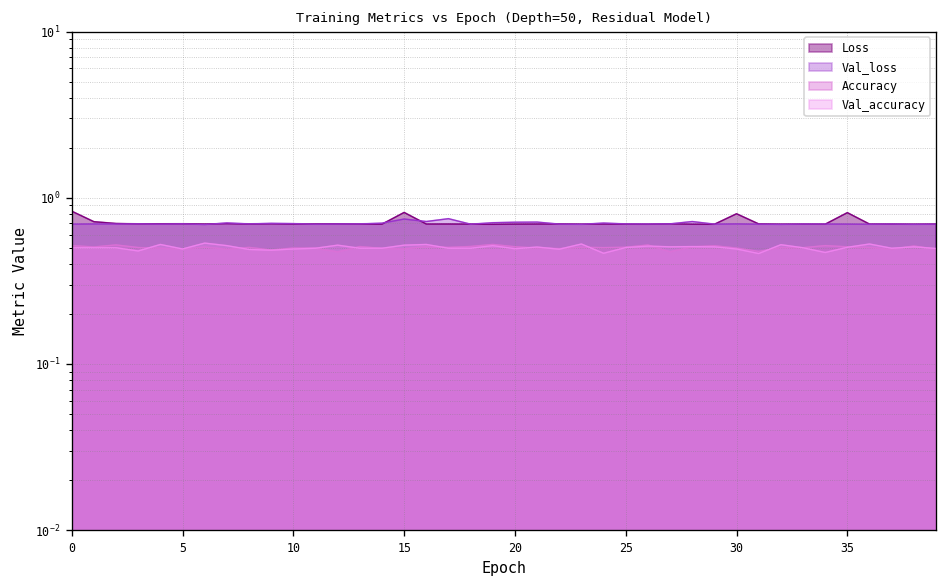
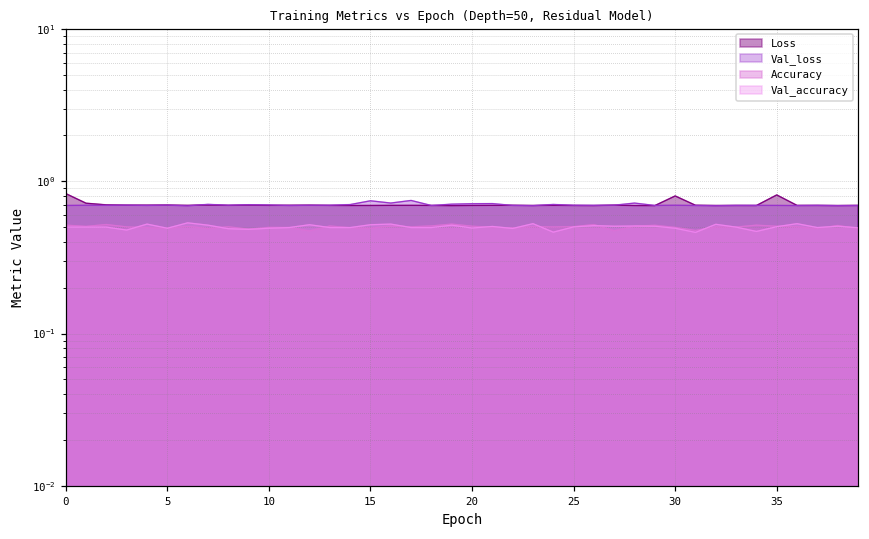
Loss, 15: 0.8 -> 0.7
